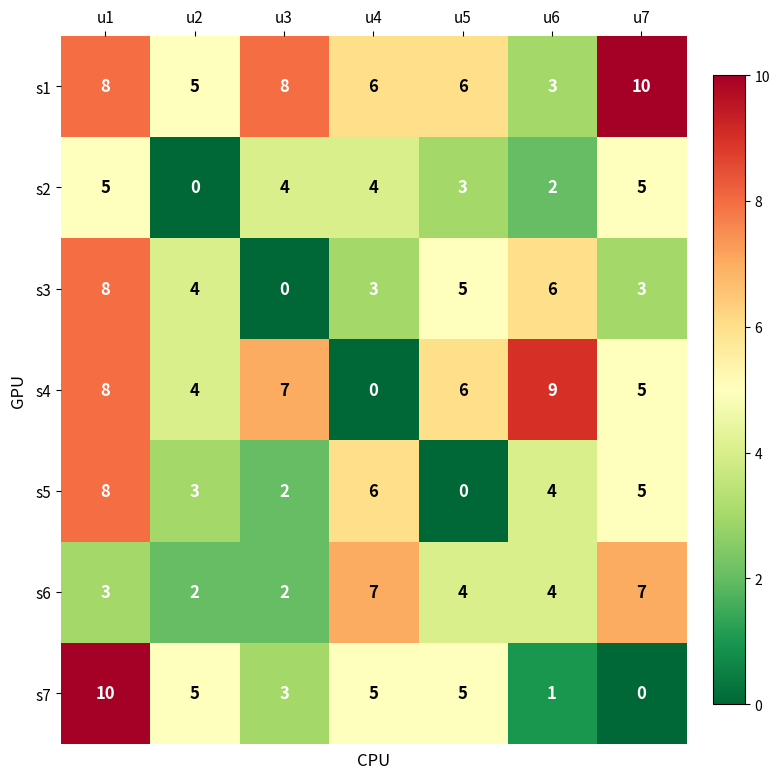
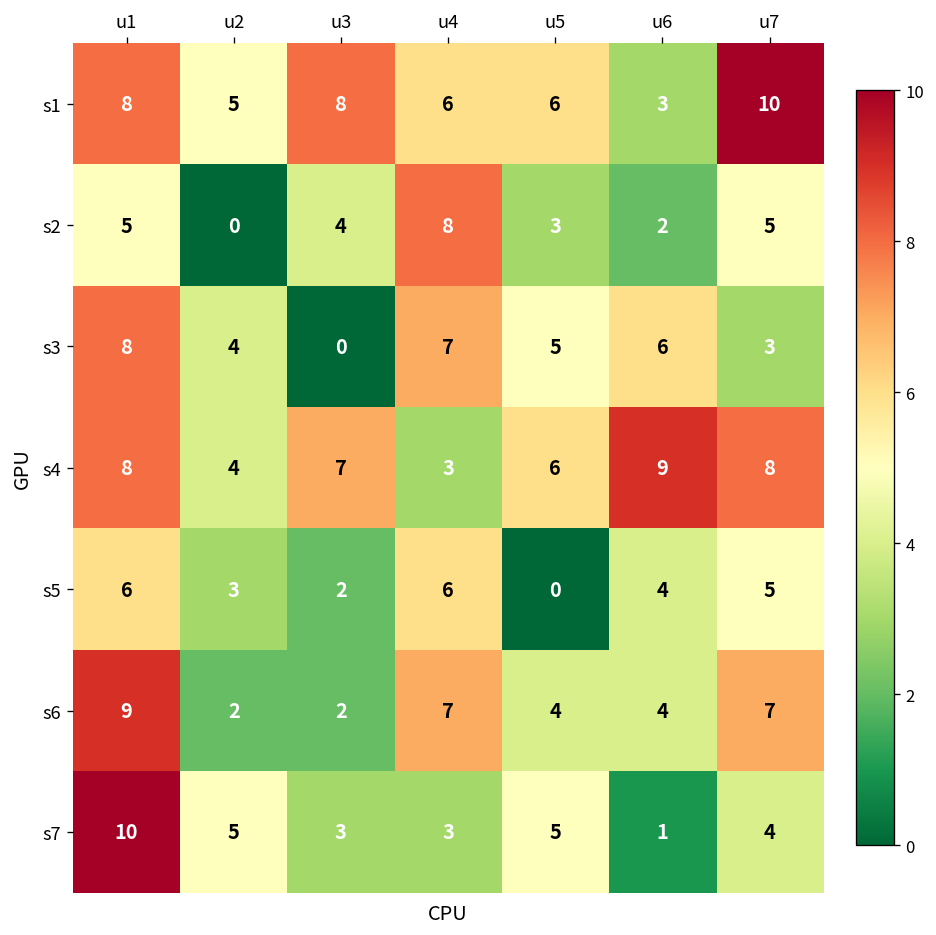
s2, u4: 4 -> 8
s3, u4: 3 -> 7
s4, u4: 0 -> 3
s4, u7: 5 -> 8
s5, u1: 8 -> 6
s6, u1: 3 -> 9
s7, u4: 5 -> 3
s7, u7: 0 -> 4
